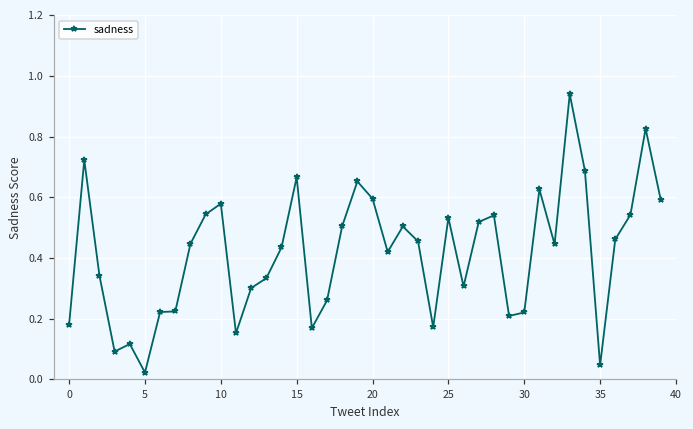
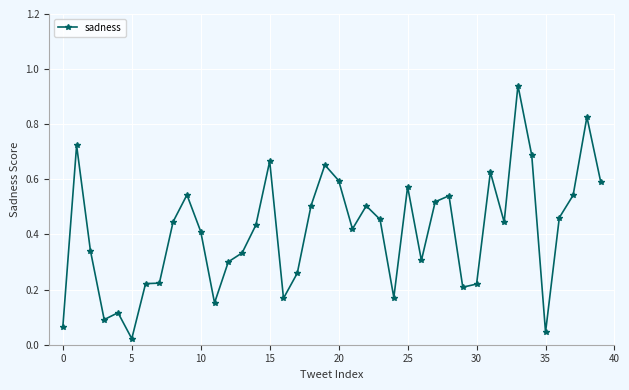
0: 0.18 -> 0.06
10: 0.58 -> 0.41
25: 0.53 -> 0.57
